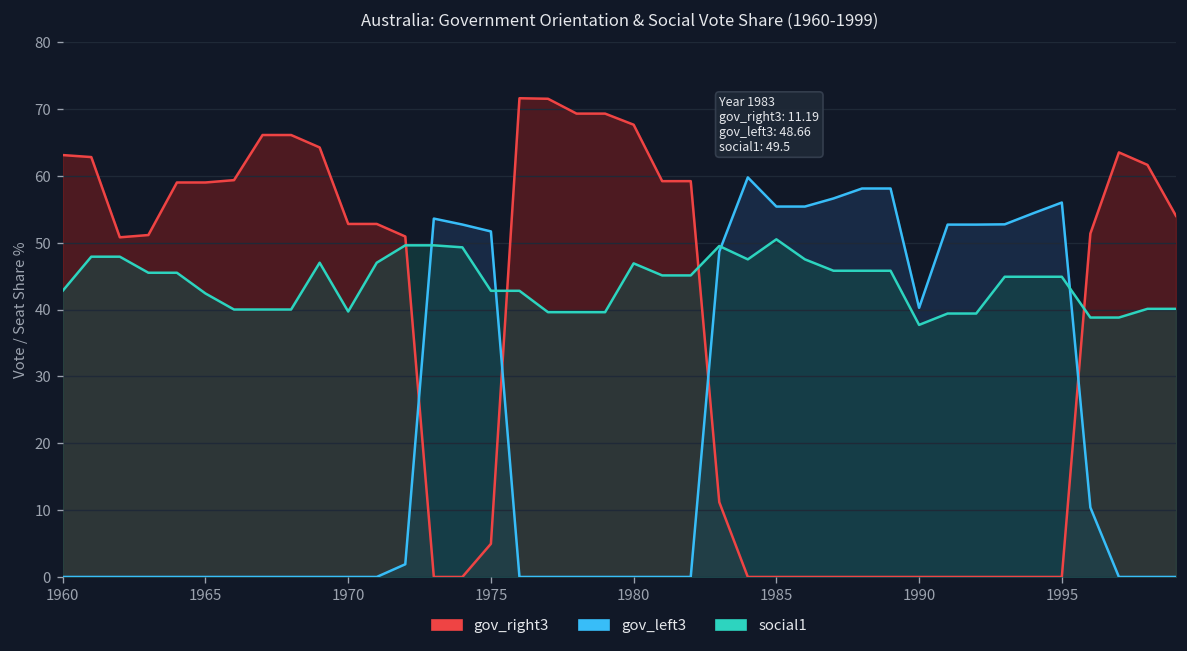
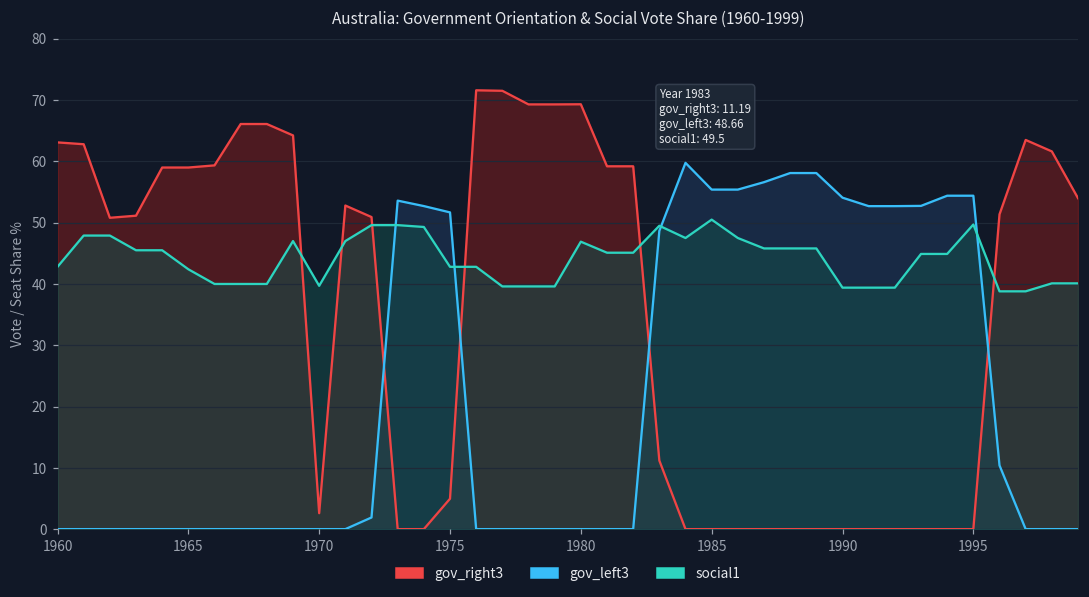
gov_right3, 1970: 53 -> 3
gov_right3, 1980: 68 -> 69
gov_left3, 1990: 40 -> 54
social1, 1990: 38 -> 39
gov_left3, 1995: 56 -> 54
social1, 1995: 45 -> 50
